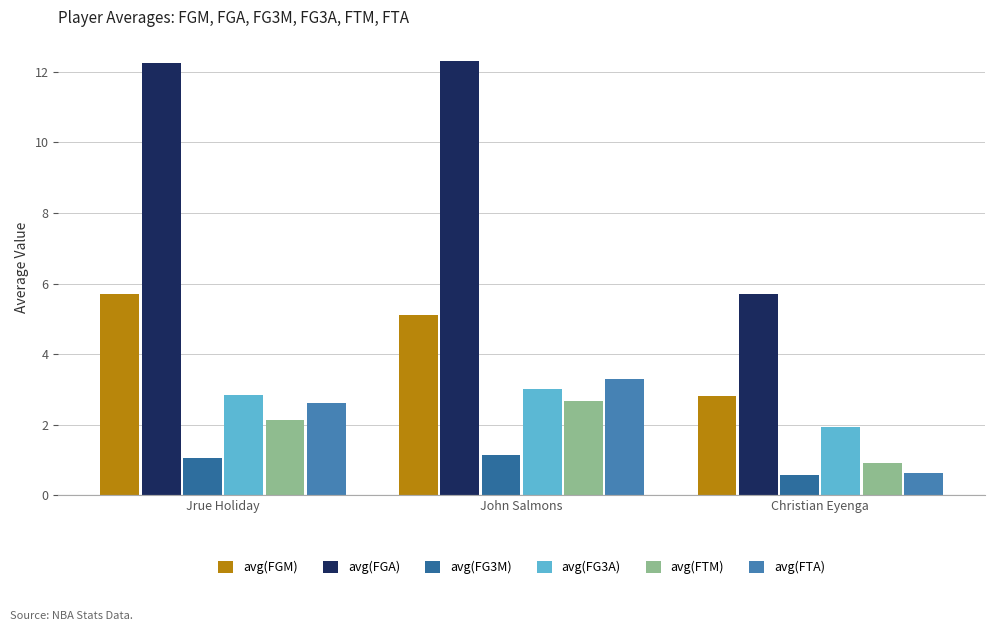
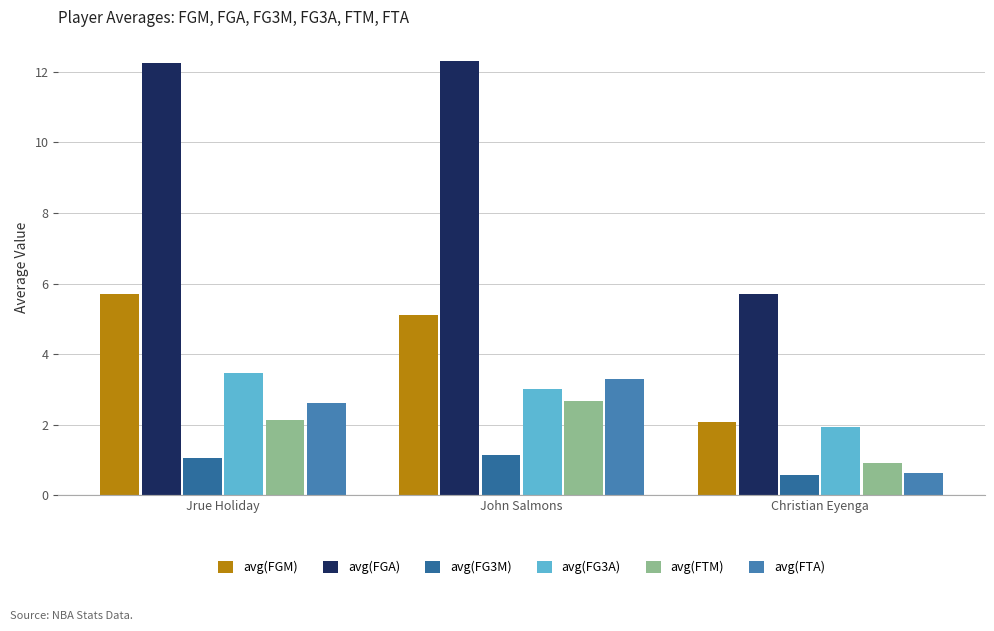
avg(FG3A), Jrue Holiday: 2.8 -> 3.5
avg(FGM), Christian Eyenga: 2.8 -> 2.1
